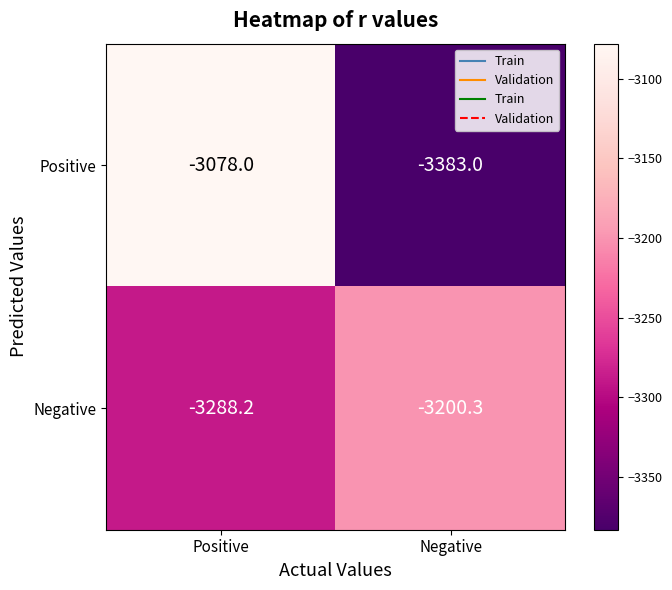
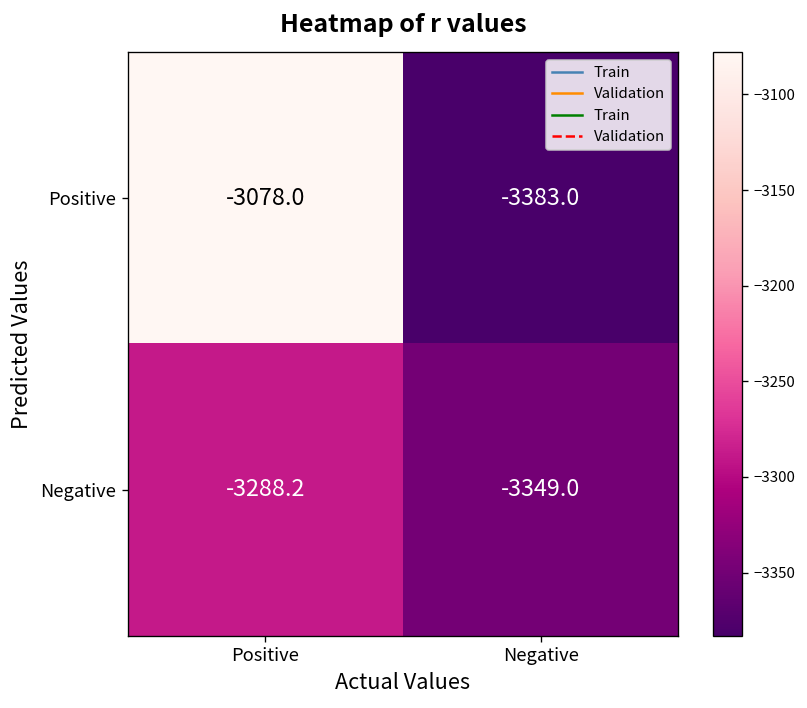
Negative, Negative: -3200.3 -> -3349.0
